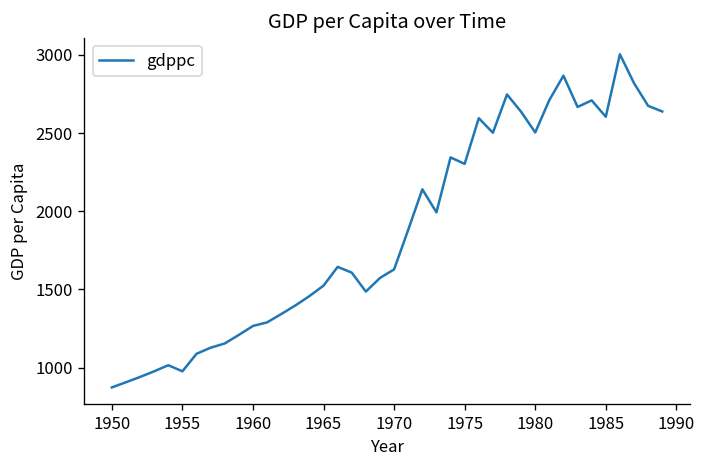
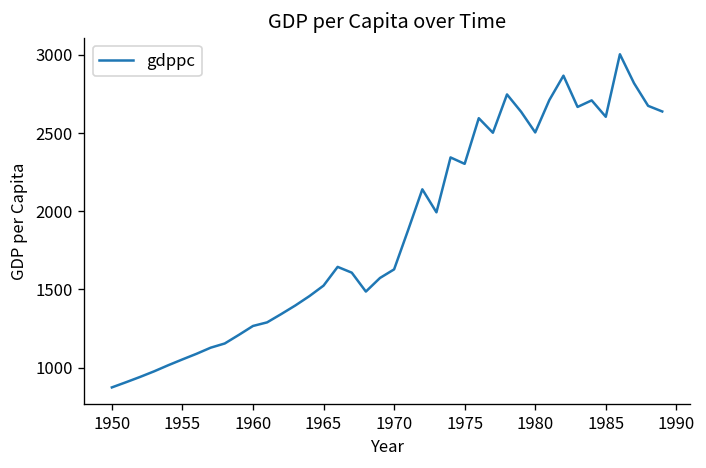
1955: 980 -> 1050
